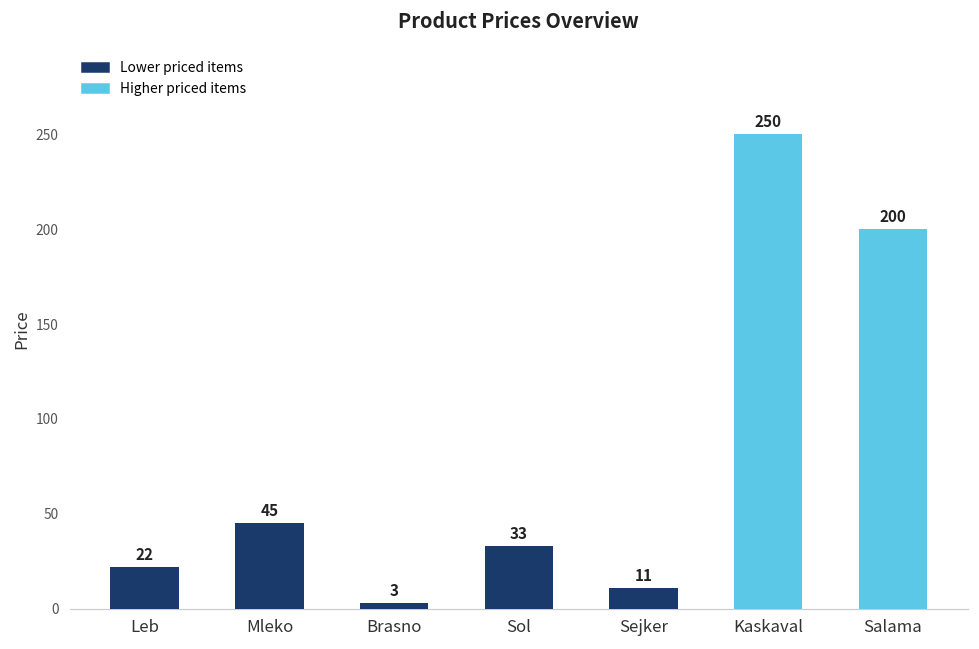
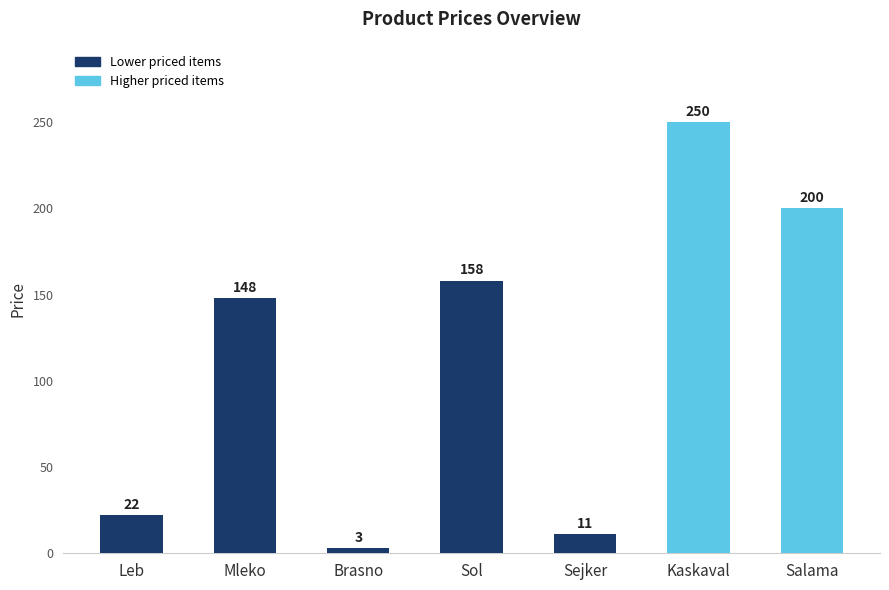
Mleko: 45 -> 148
Sol: 33 -> 158
